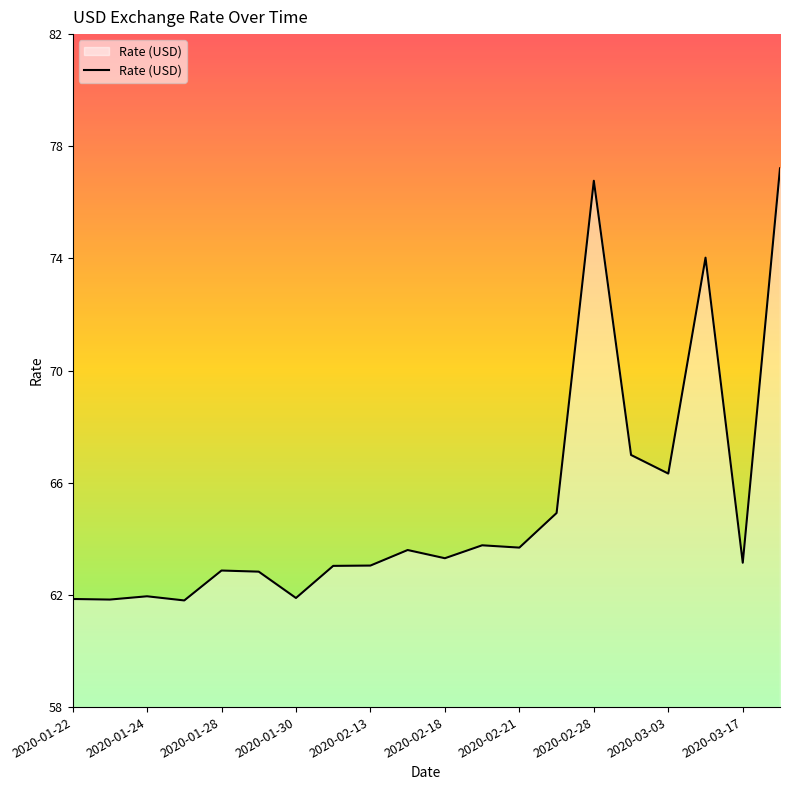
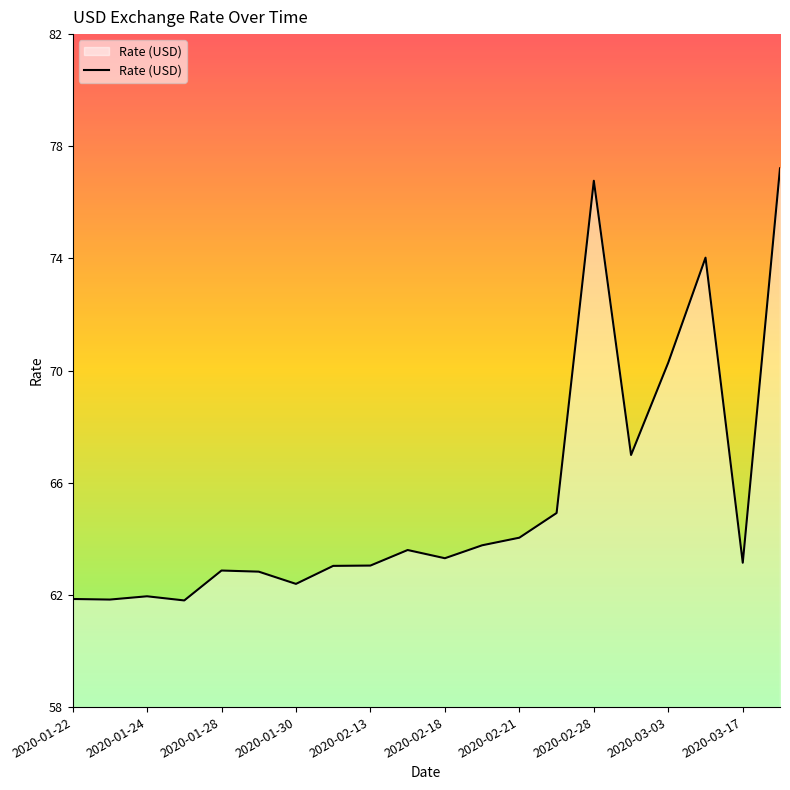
2020-01-30: 61.9 -> 62.4
2020-02-21: 63.7 -> 64.0
2020-03-03: 66.3 -> 70.3
